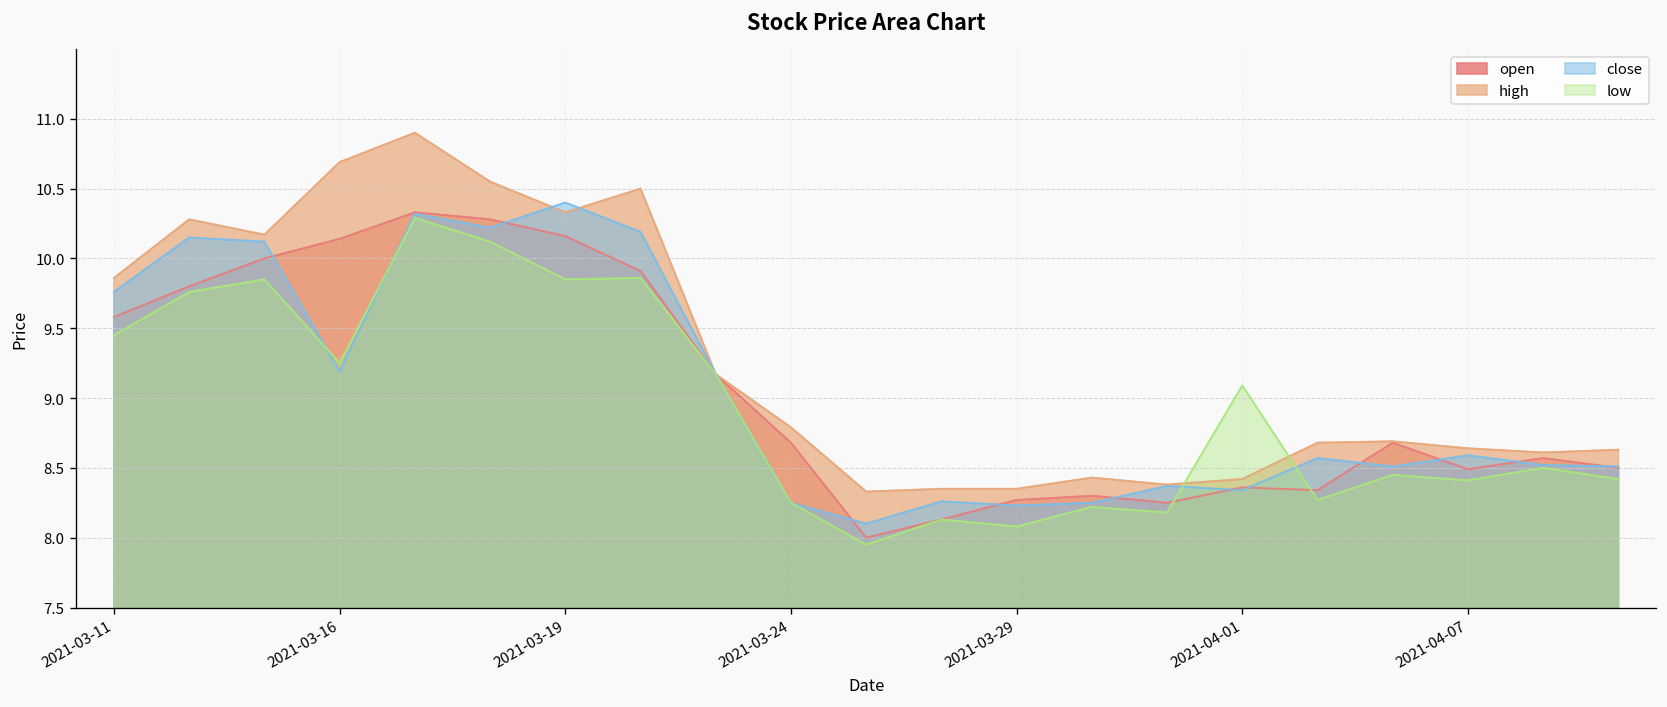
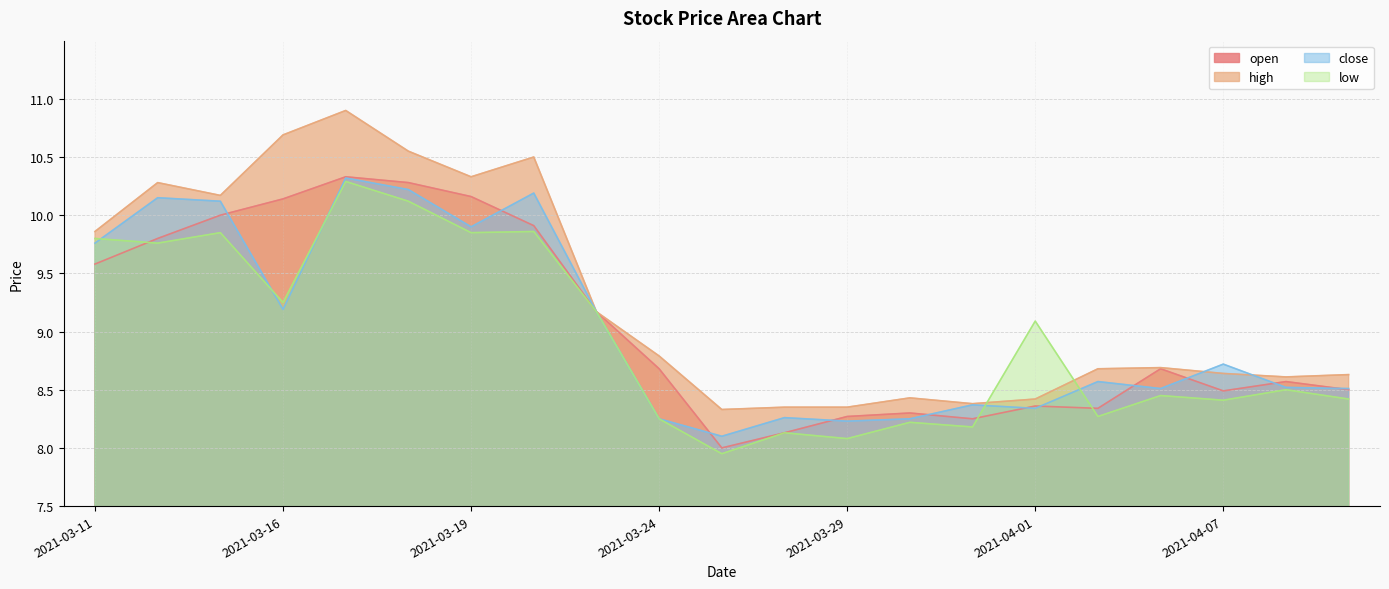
low, 2021-03-11: 9.45 -> 9.80
close, 2021-03-19: 10.4 -> 9.9
close, 2021-04-07: 8.59 -> 8.72
